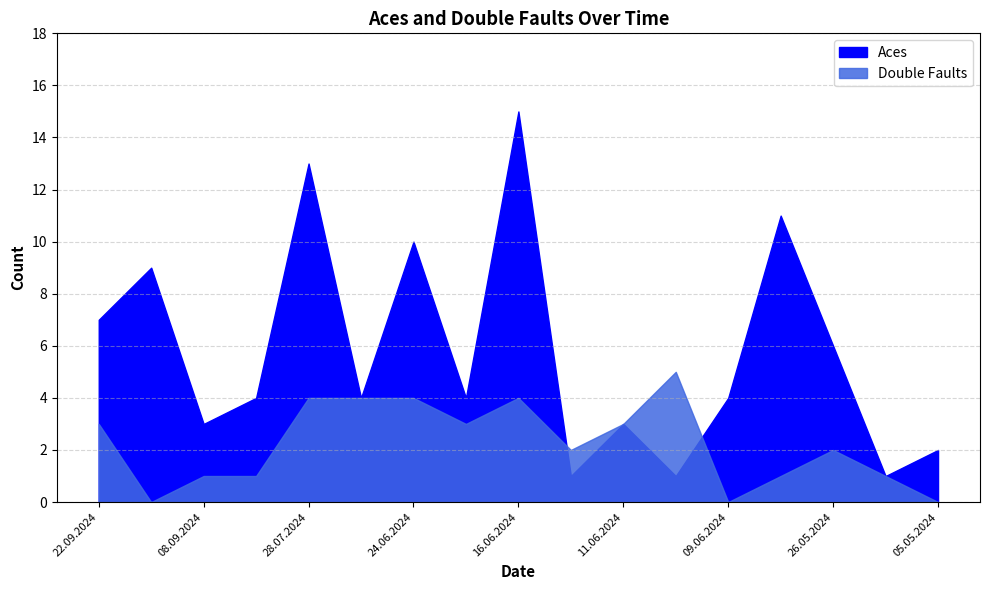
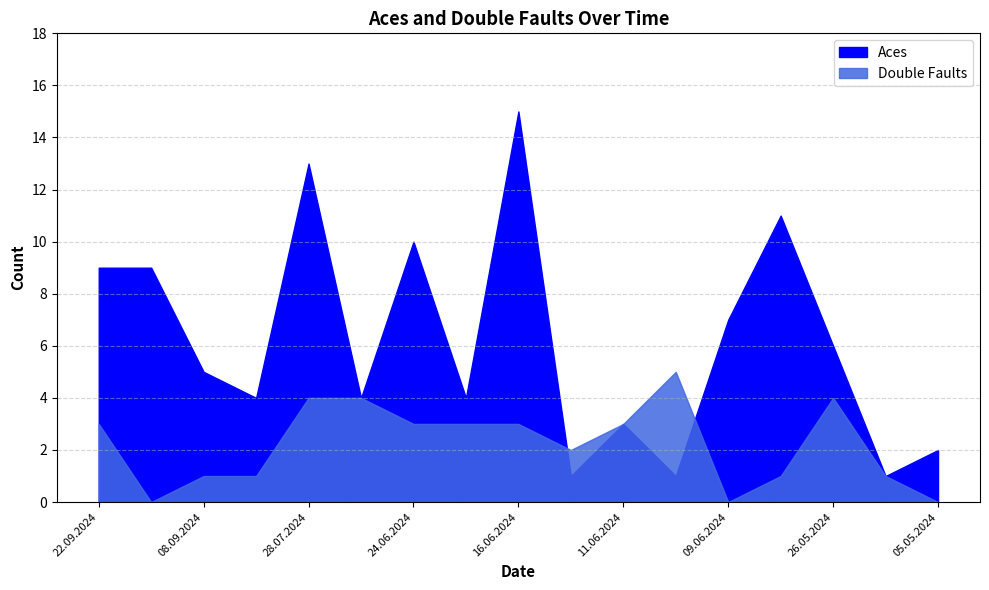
Aces, 22.09.2024: 7 -> 9
Aces, 08.09.2024: 3 -> 5
Double Faults, 24.06.2024: 4 -> 3
Double Faults, 16.06.2024: 4 -> 3
Aces, 09.06.2024: 4 -> 7
Double Faults, 26.05.2024: 2 -> 4
